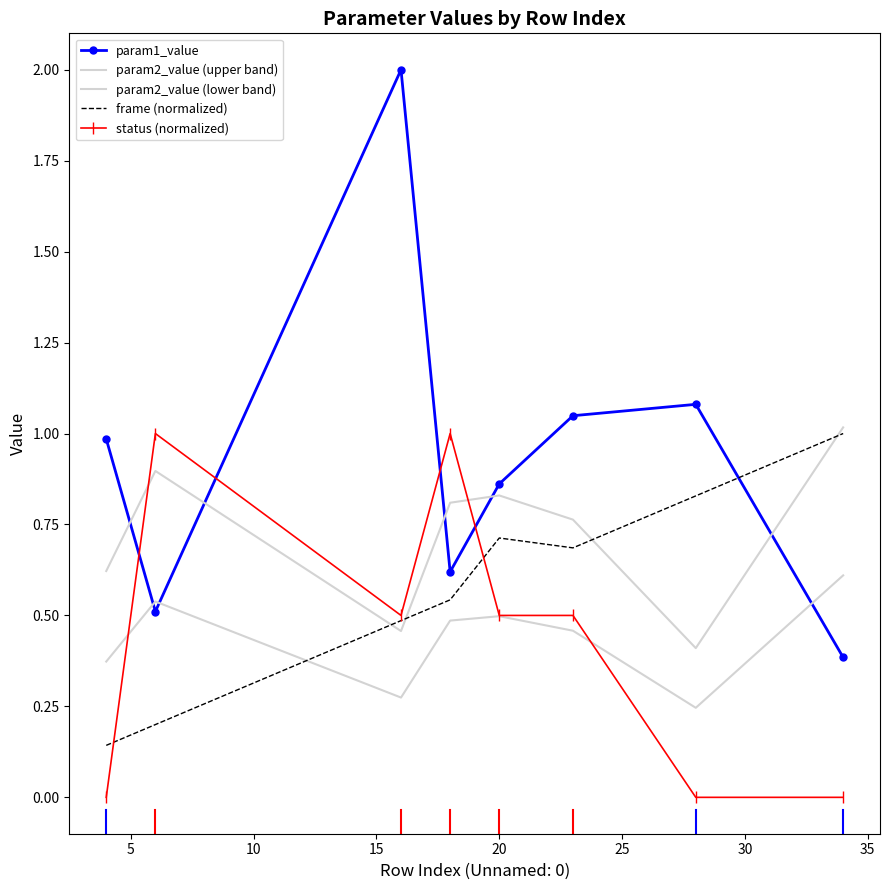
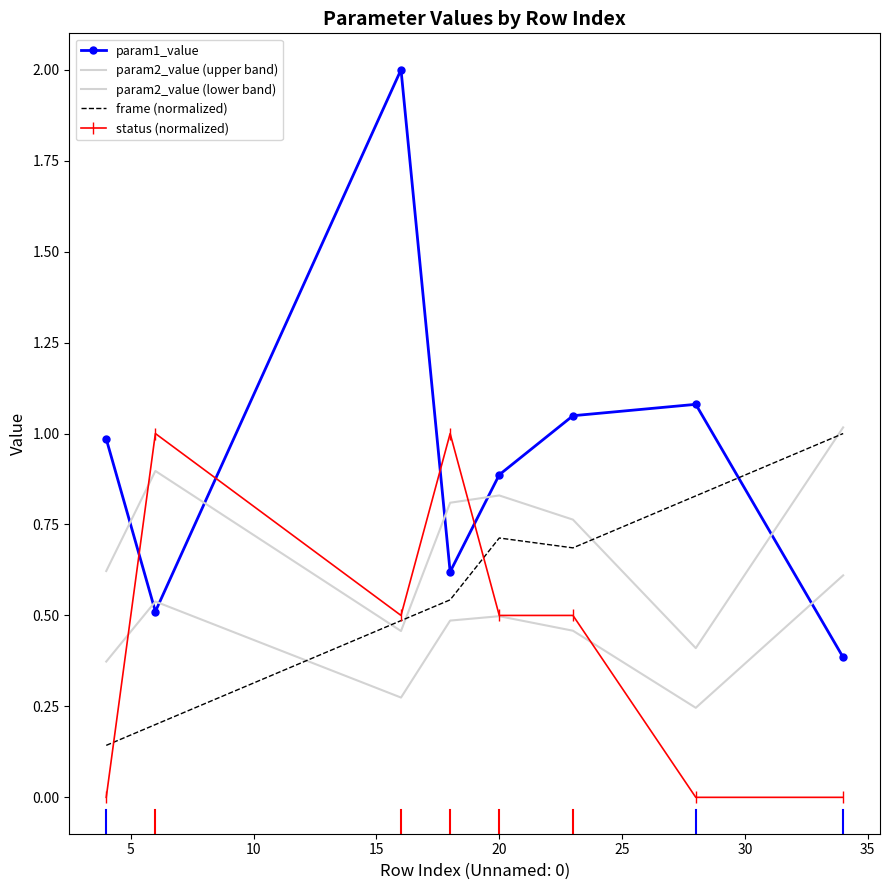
param1_value, 20: 0.86 -> 0.89
